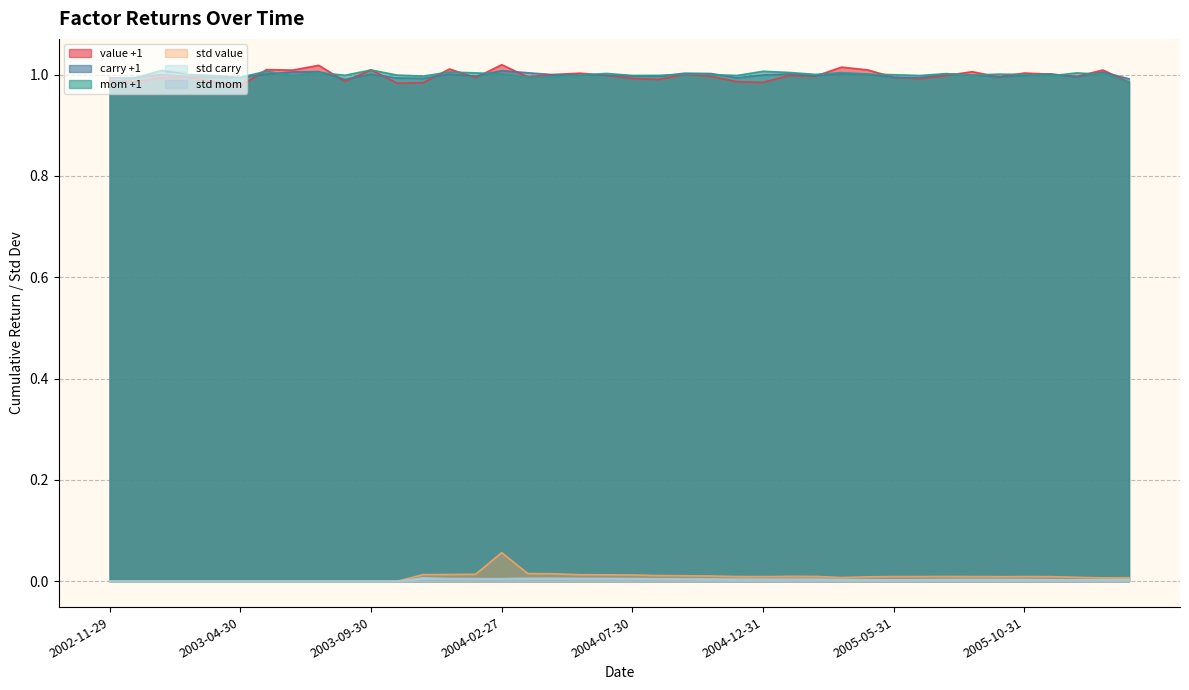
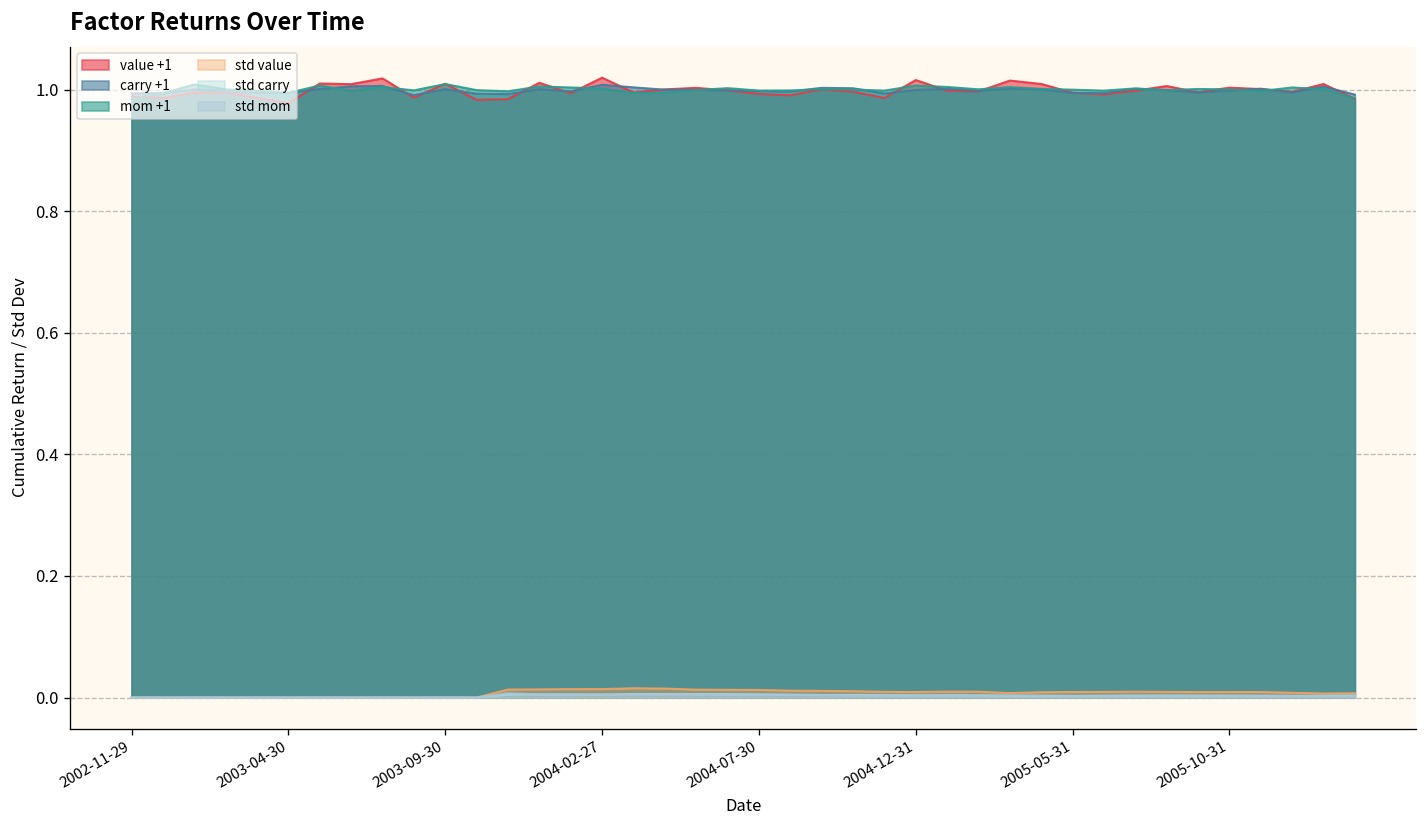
std value, 2004-02-27: 0.06 -> 0.01
value +1, 2004-12-31: 0.98 -> 1.02
